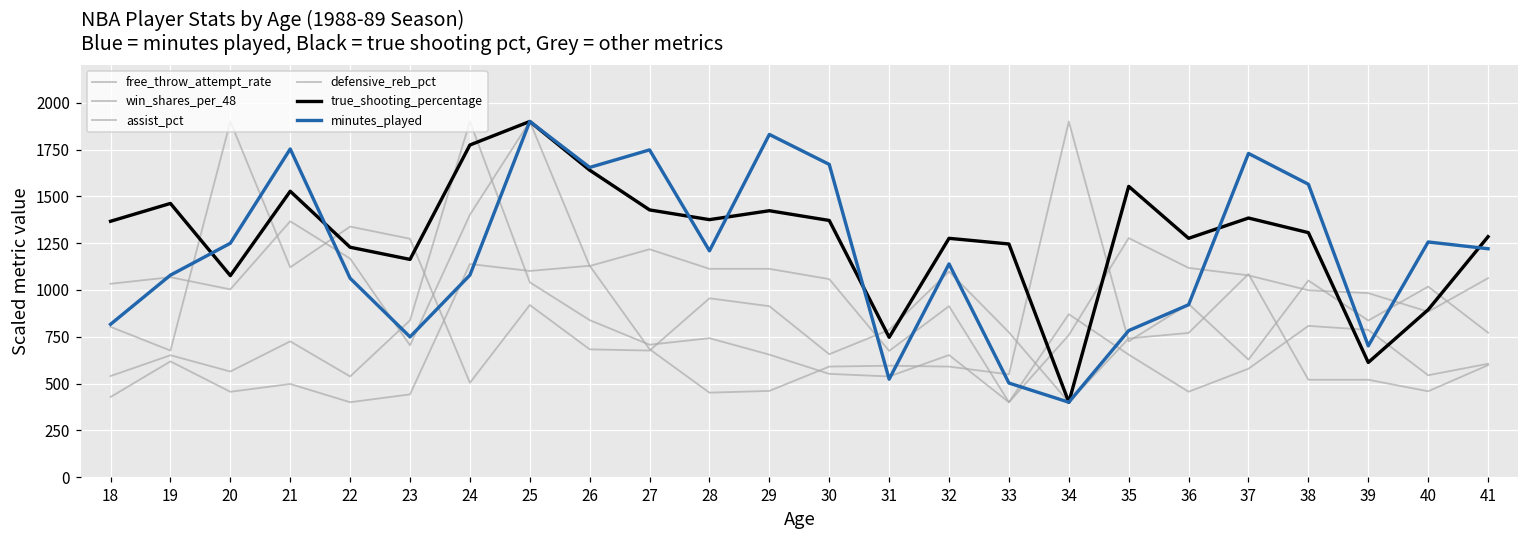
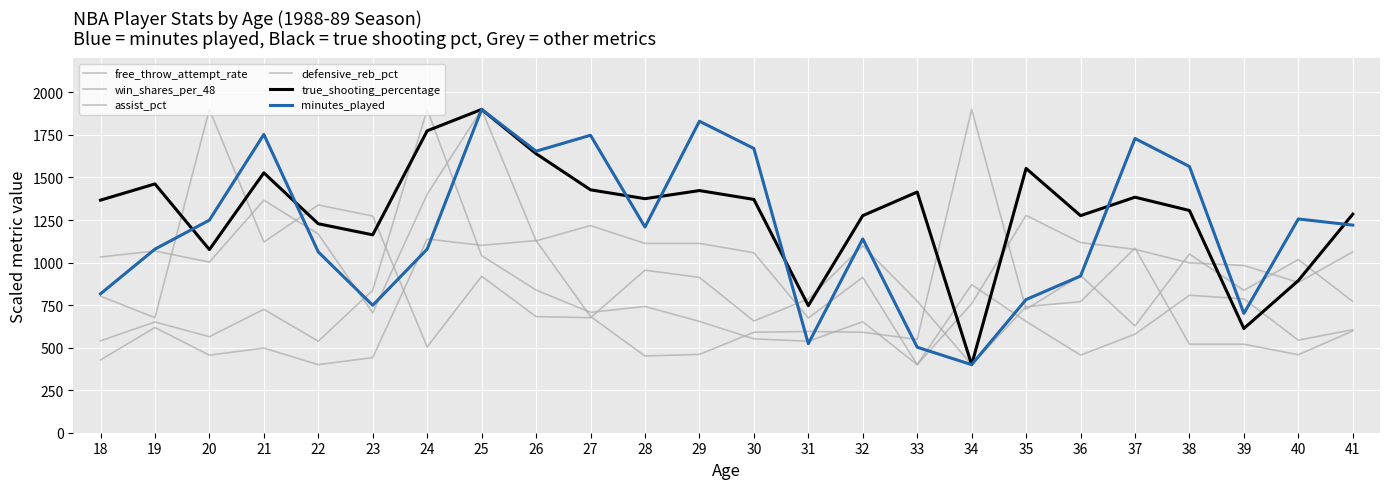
true_shooting_percentage, 33: 1250 -> 1410
